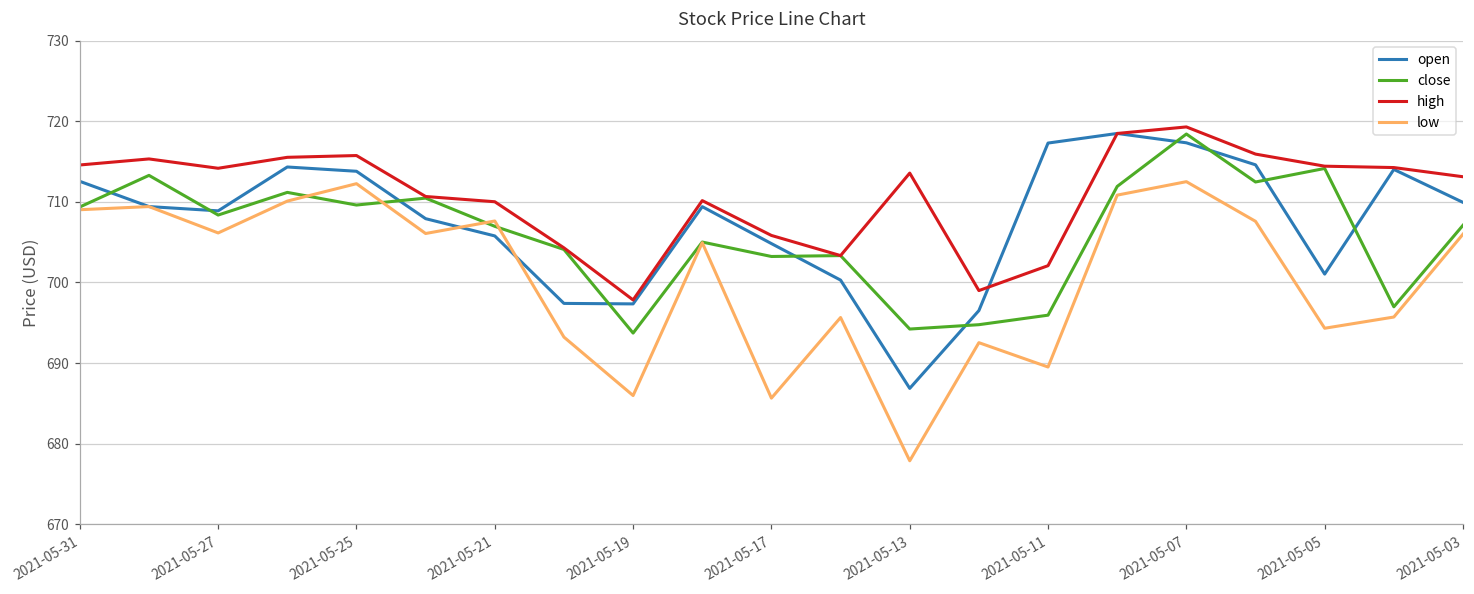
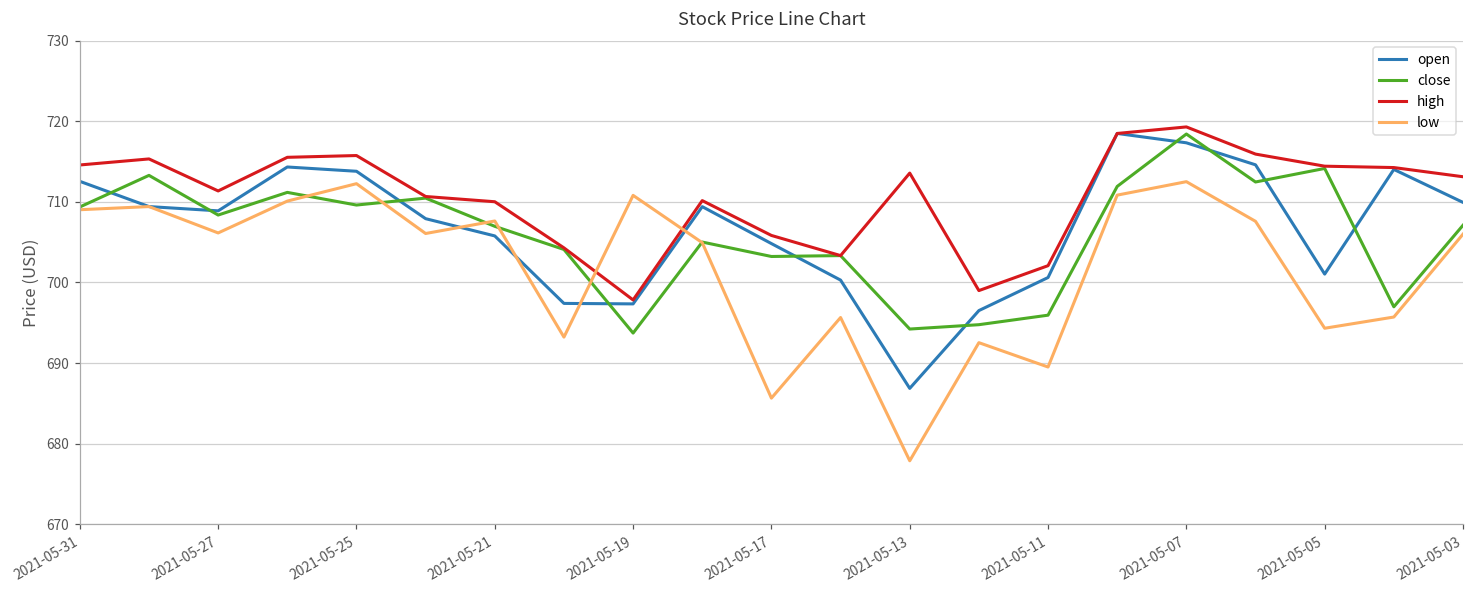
high, 2021-05-27: 714 -> 711
low, 2021-05-19: 686 -> 711
open, 2021-05-11: 717 -> 701
